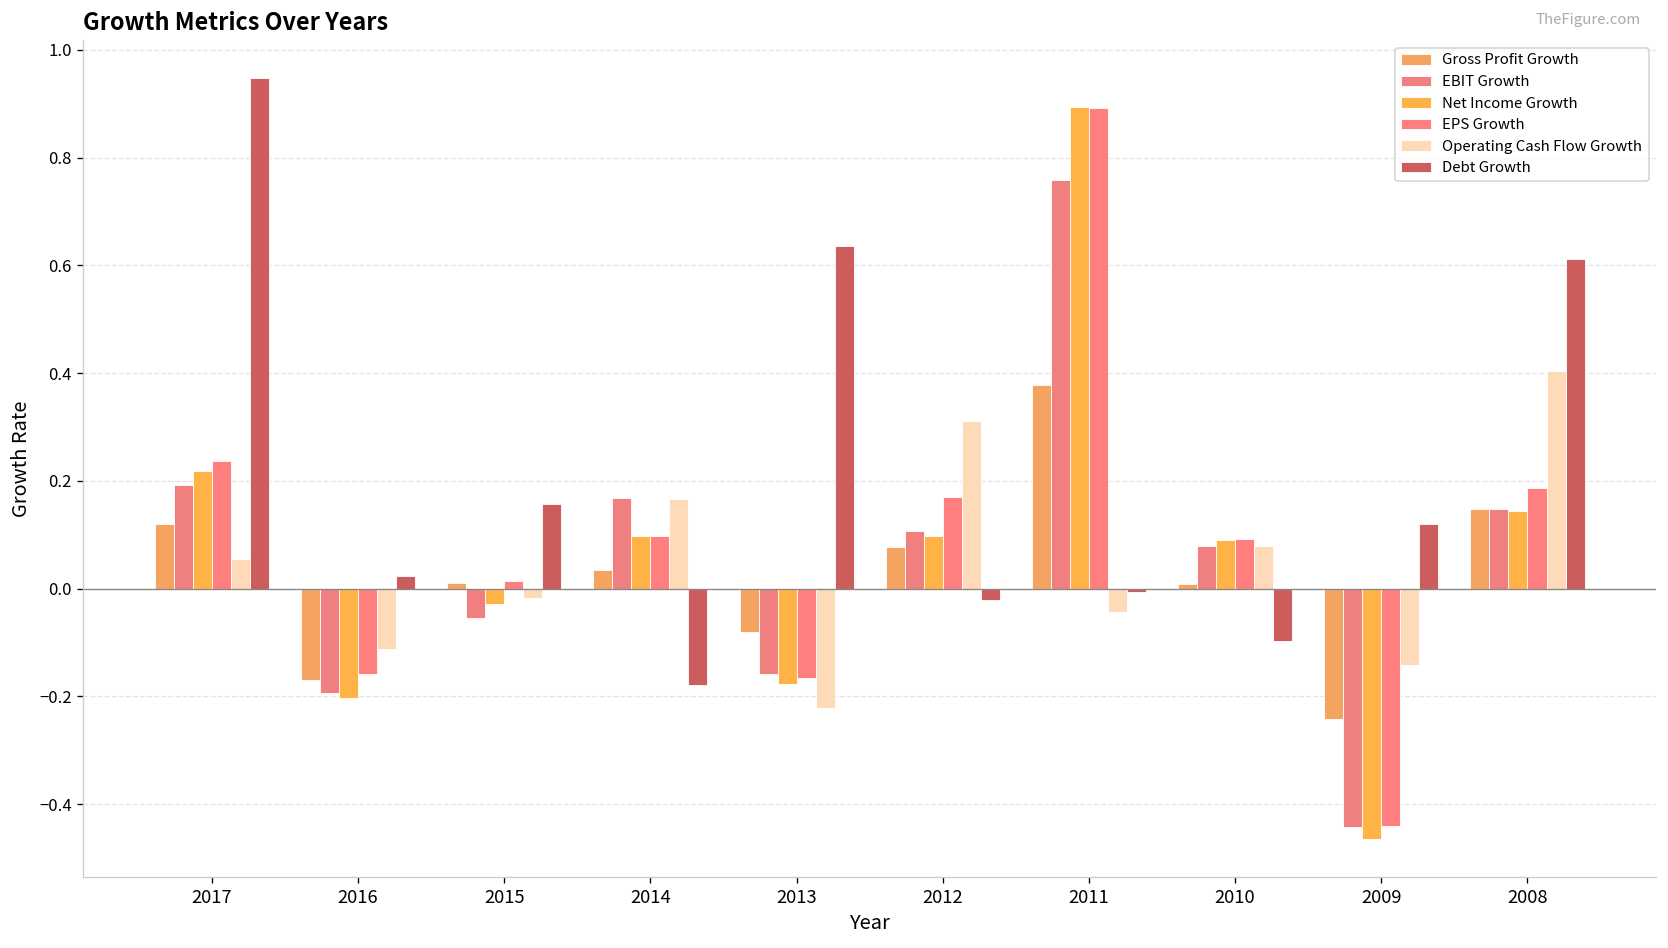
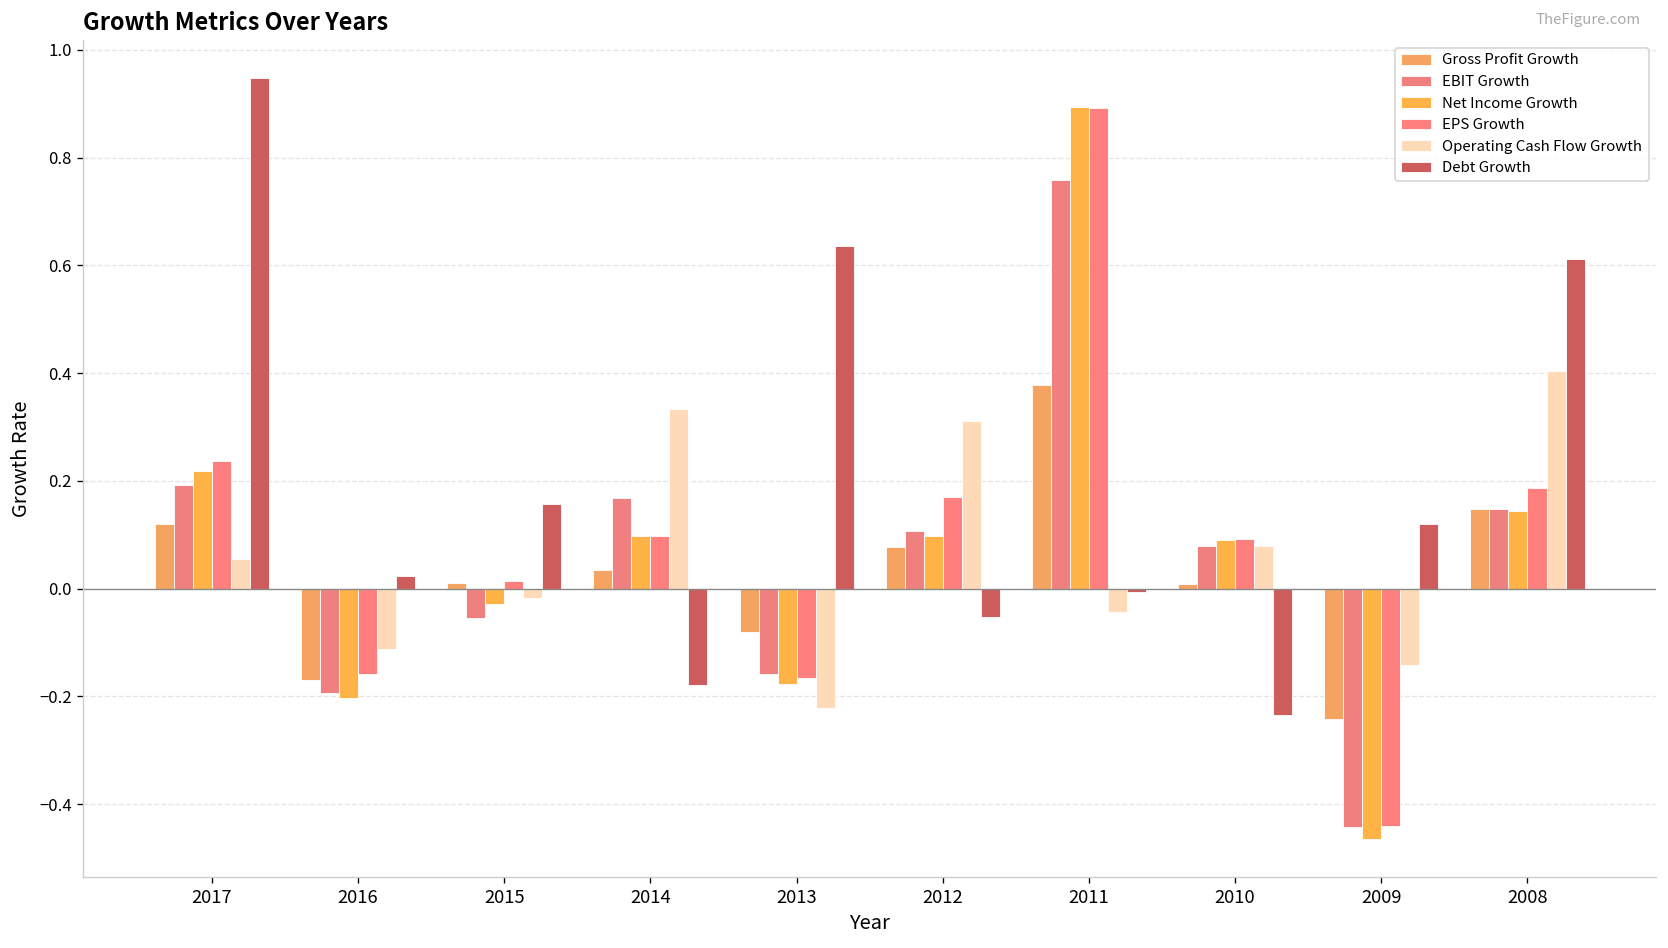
Operating Cash Flow Growth, 2014: 0.17 -> 0.33
Debt Growth, 2012: -0.02 -> -0.05
Debt Growth, 2010: -0.10 -> -0.23
